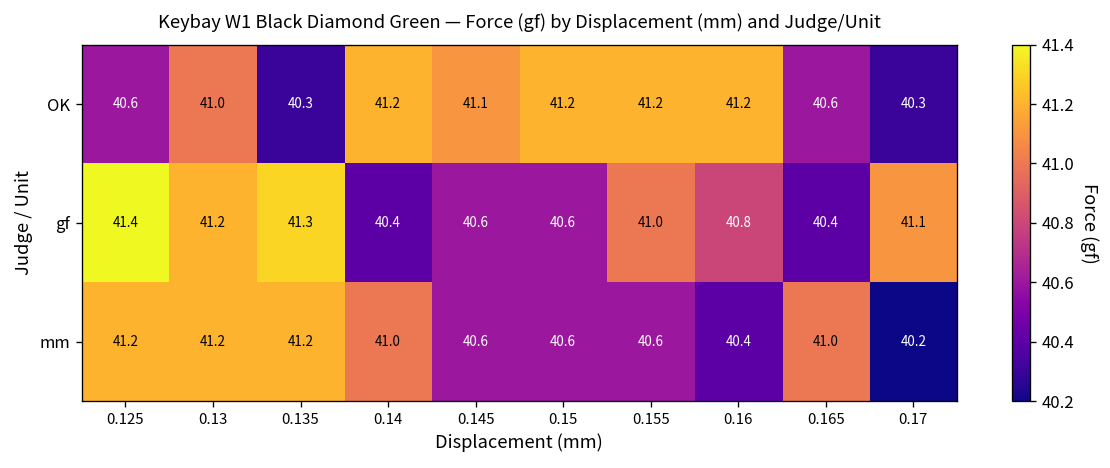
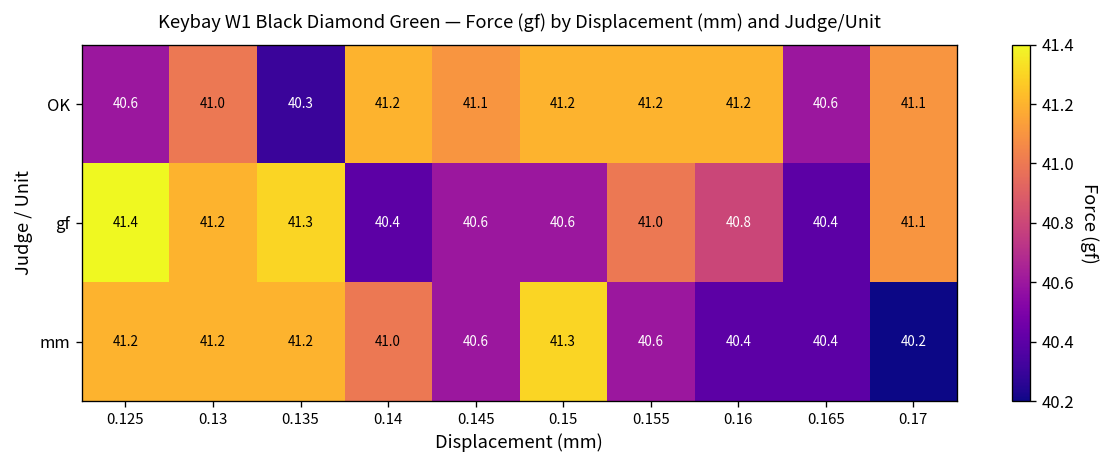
OK, 0.17: 40.3 -> 41.1
mm, 0.15: 40.6 -> 41.3
mm, 0.165: 41.0 -> 40.4
